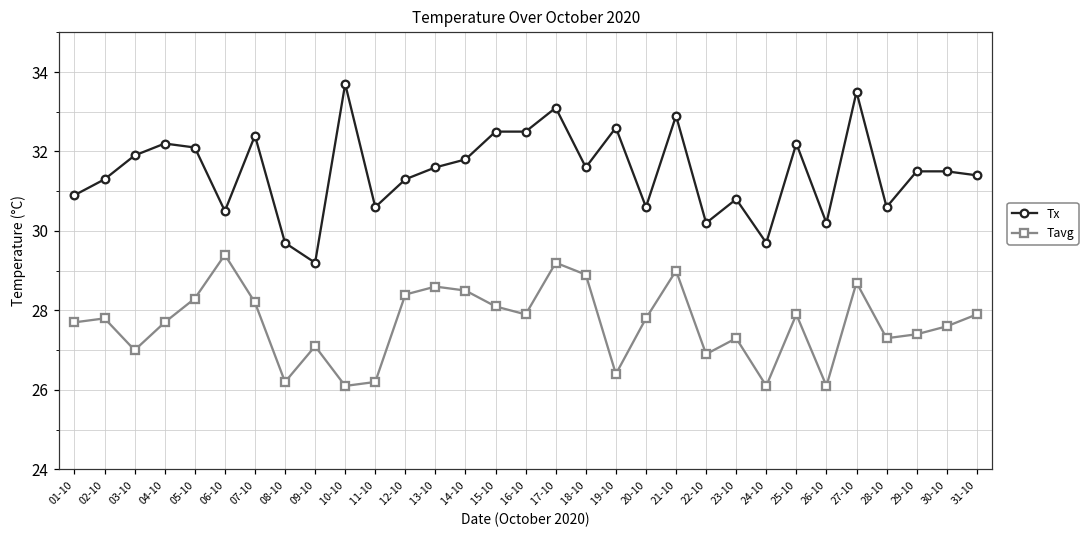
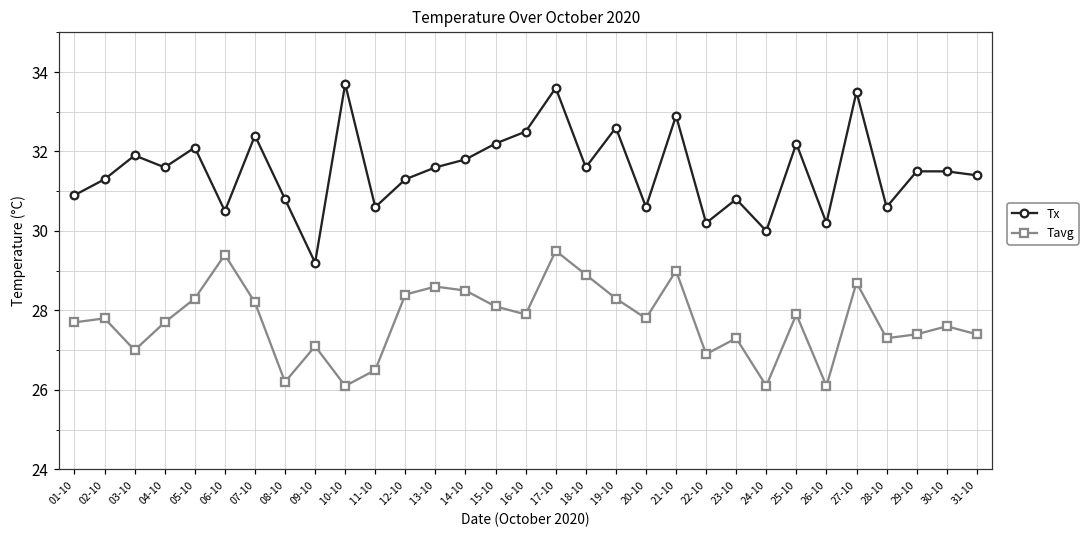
Tx, 04-10: 32.2 -> 31.6
Tx, 08-10: 29.7 -> 30.8
Tavg, 11-10: 26.2 -> 26.5
Tx, 15-10: 32.5 -> 32.2
Tx, 17-10: 33.1 -> 33.6
Tavg, 17-10: 29.2 -> 29.5
Tavg, 19-10: 26.4 -> 28.3
Tx, 24-10: 29.7 -> 30.0
Tavg, 31-10: 27.9 -> 27.4
